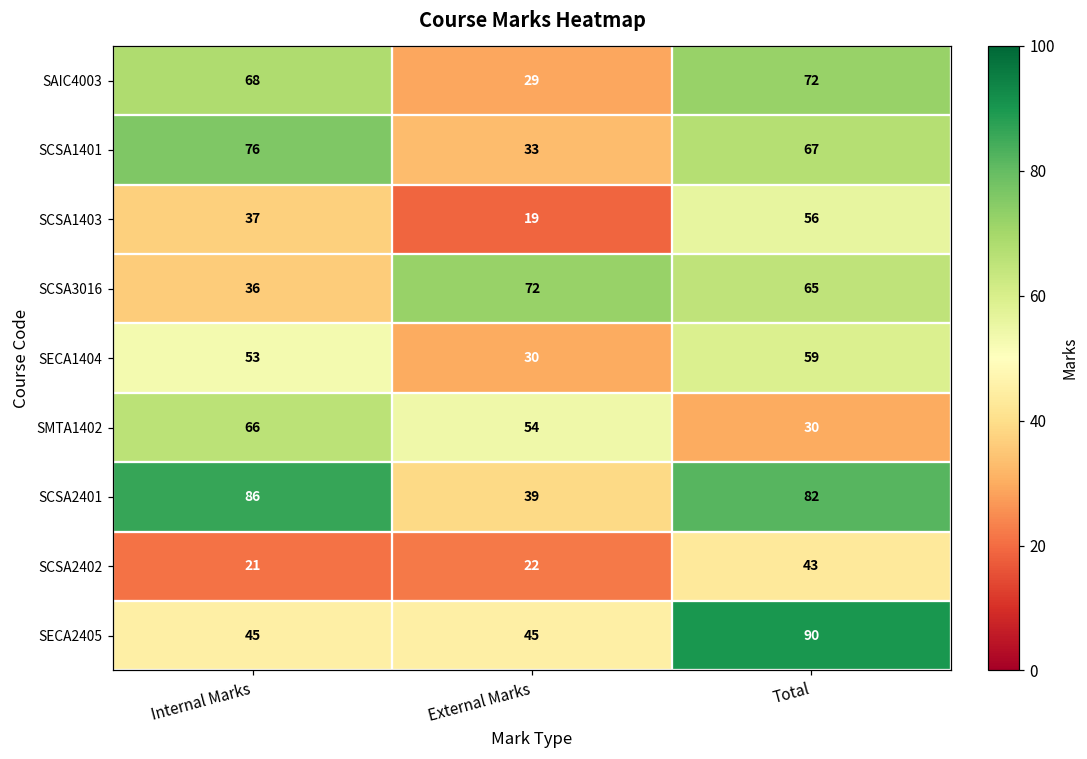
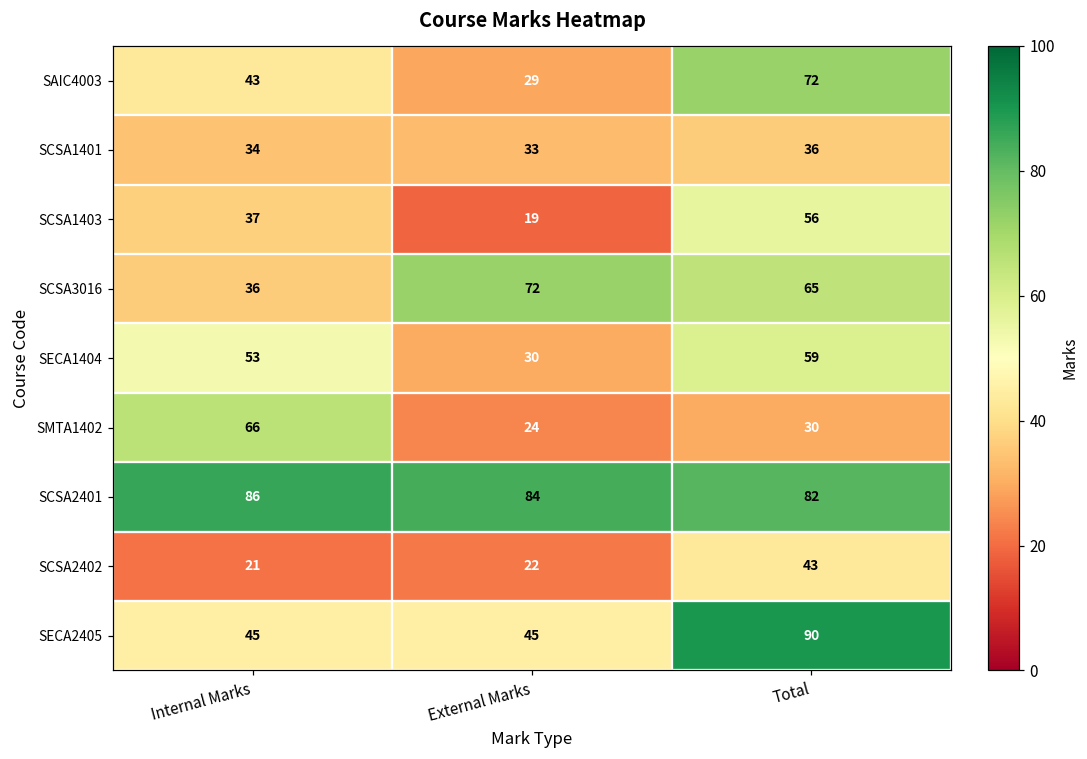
SAIC4003, Internal Marks: 68 -> 43
SCSA1401, Internal Marks: 76 -> 34
SCSA1401, Total: 67 -> 36
SMTA1402, External Marks: 54 -> 24
SCSA2401, External Marks: 39 -> 84
